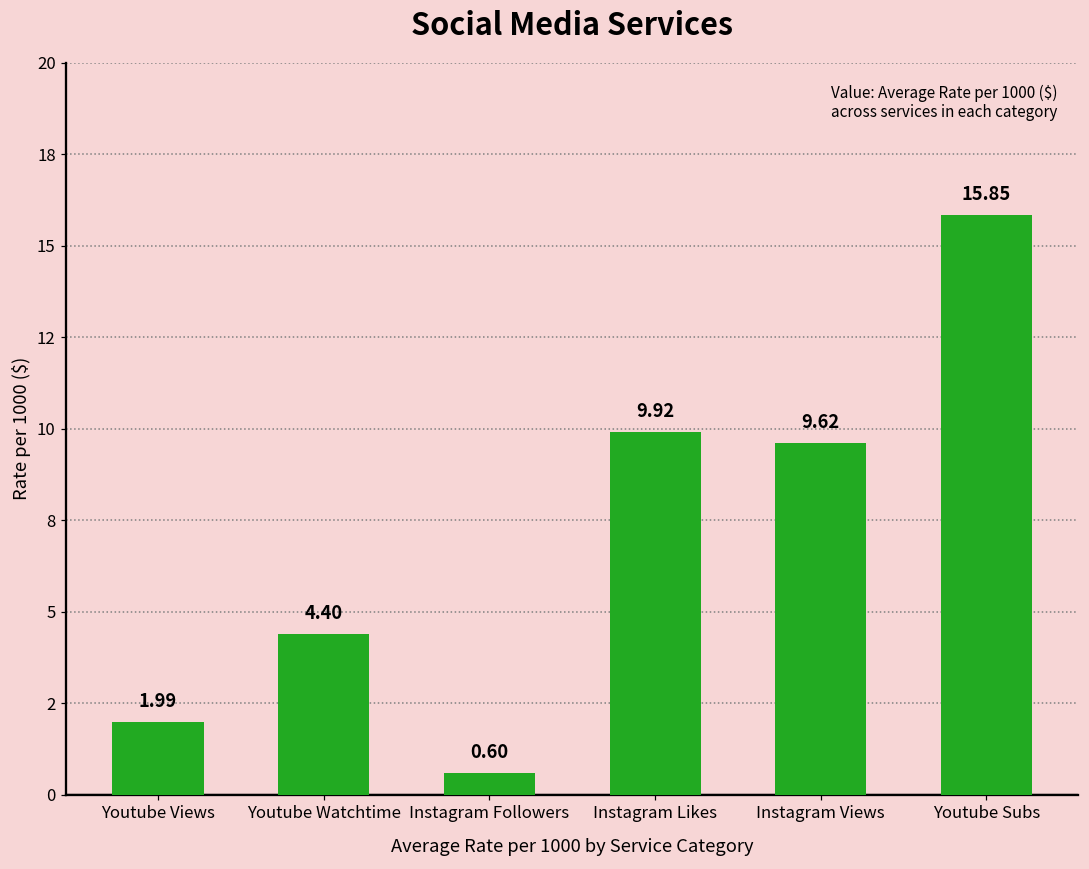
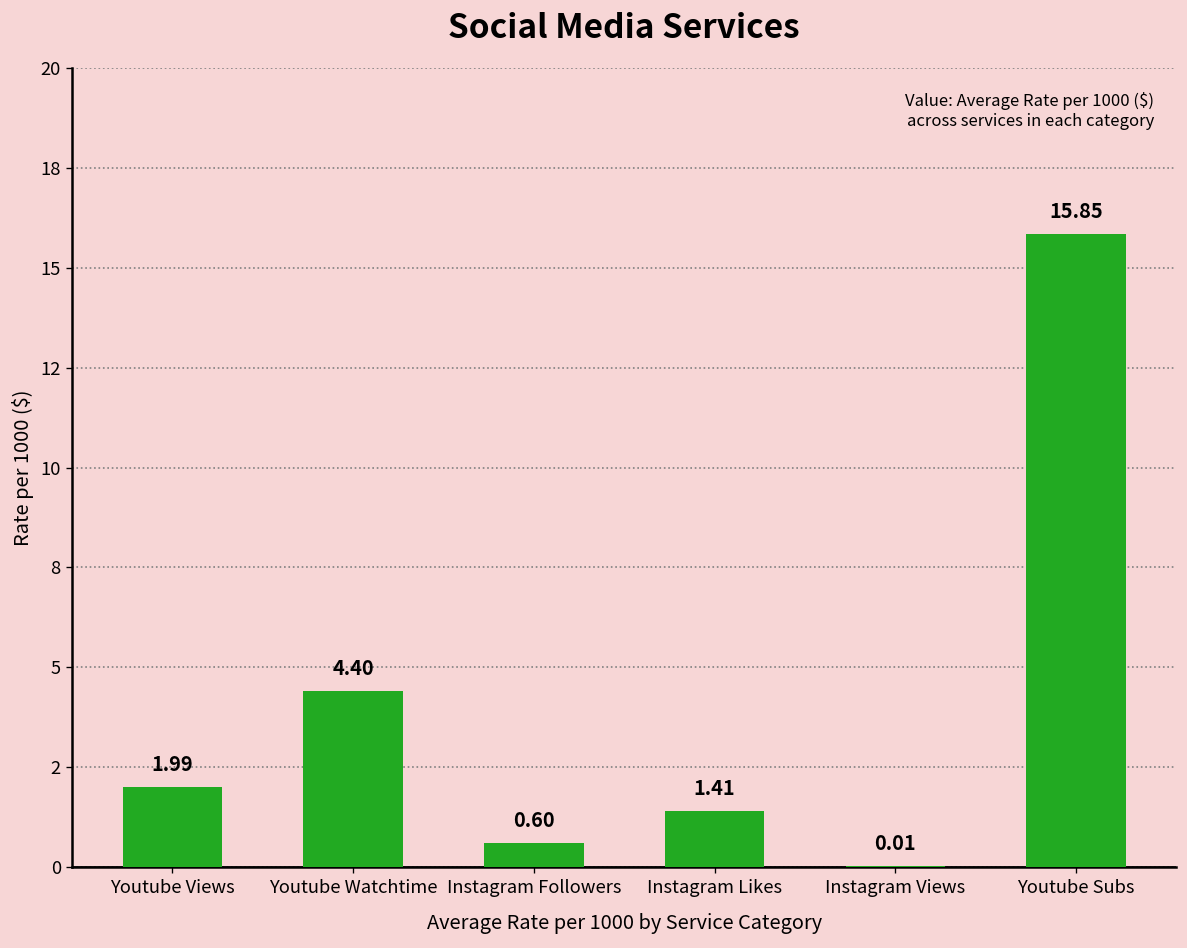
Instagram Likes: 9.92 -> 1.41
Instagram Views: 9.62 -> 0.01
